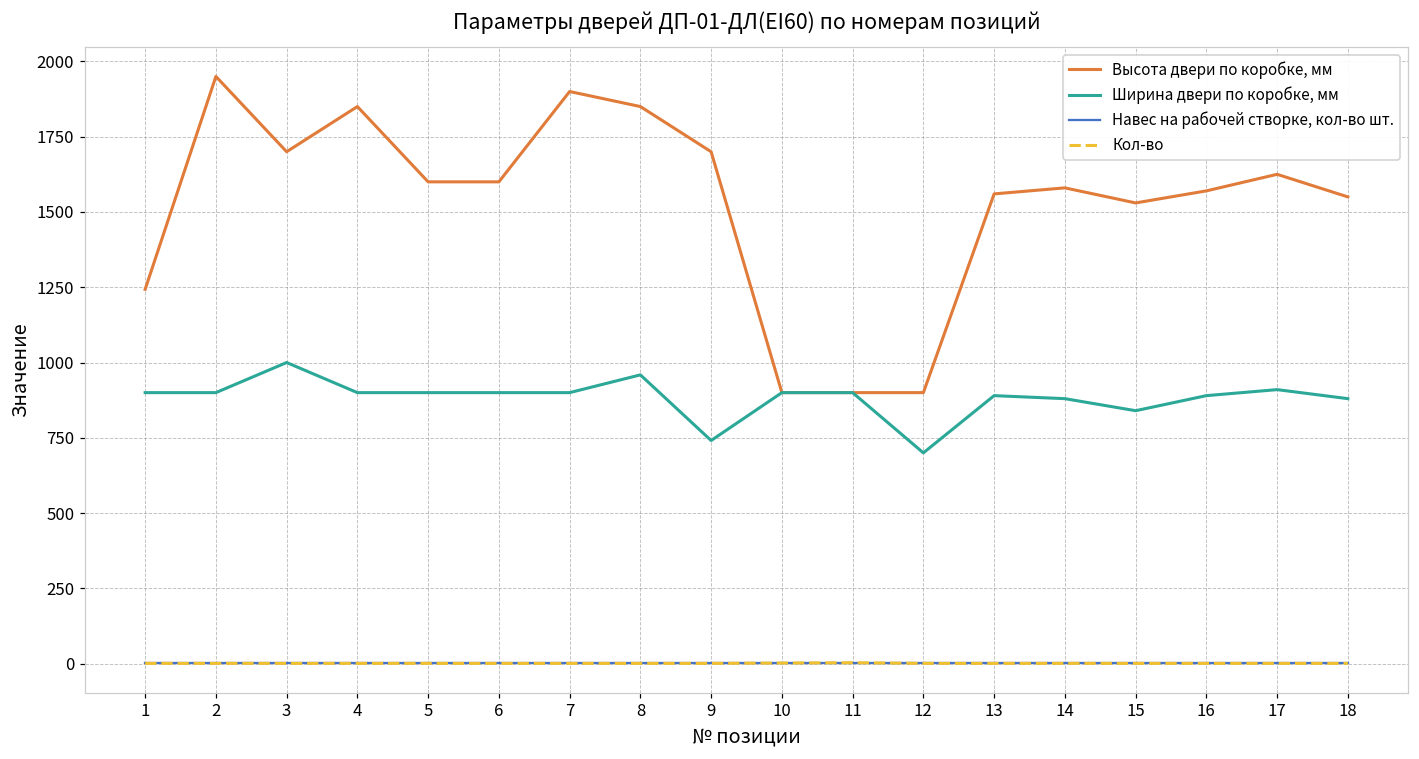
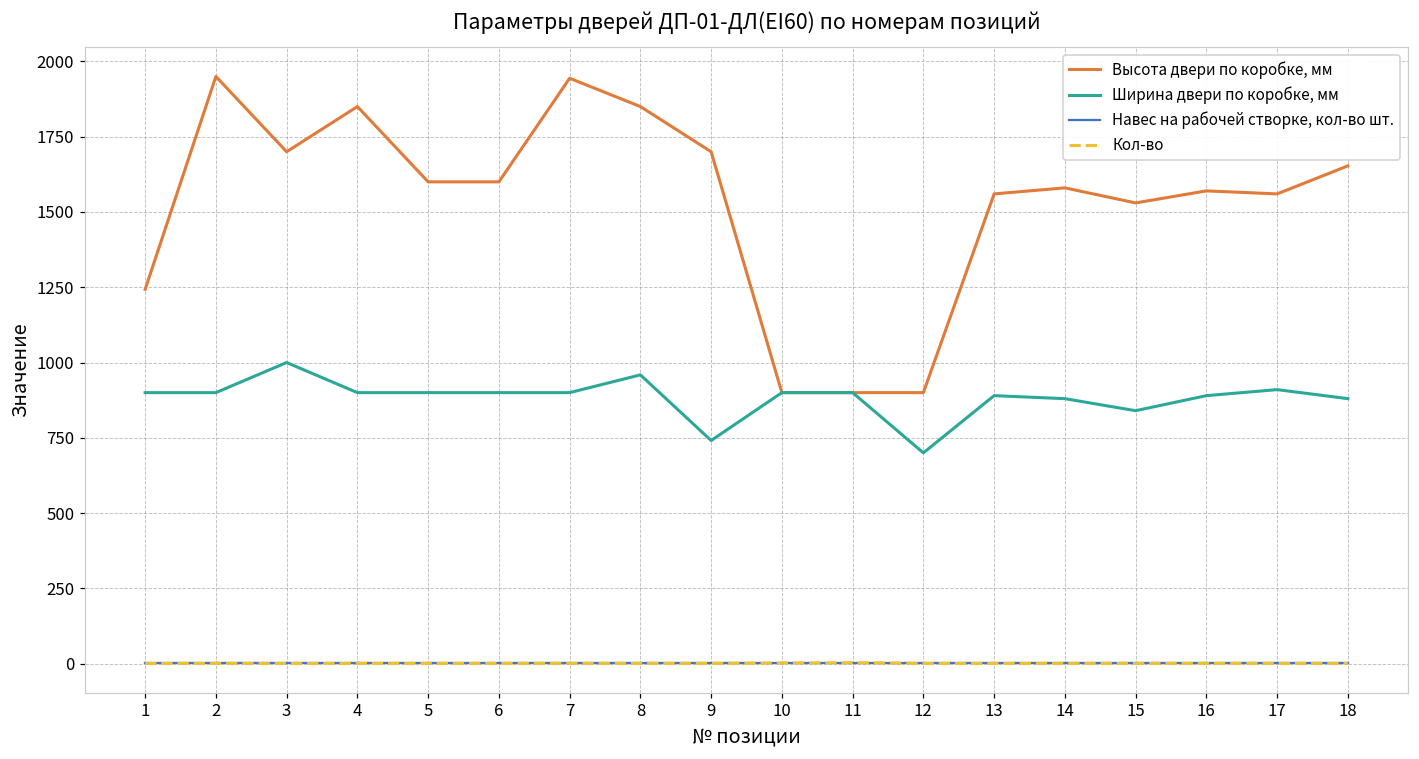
Высота двери по коробке, мм, 7: 1900 -> 1940
Высота двери по коробке, мм, 17: 1630 -> 1560
Высота двери по коробке, мм, 18: 1550 -> 1650
